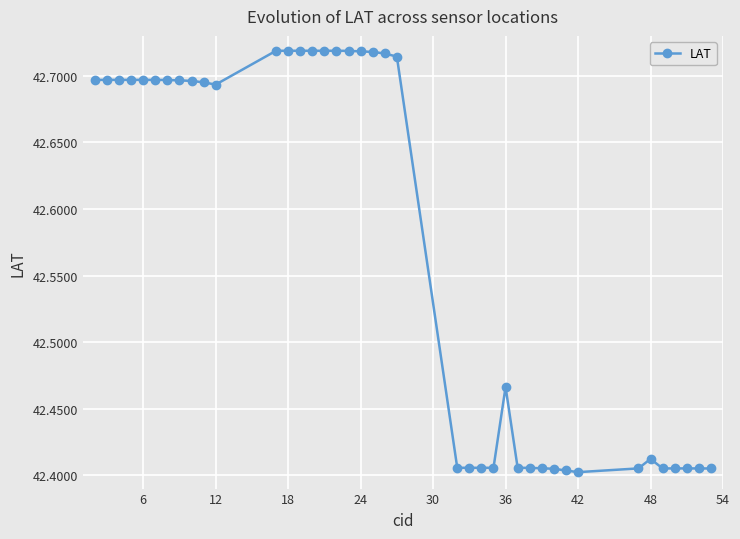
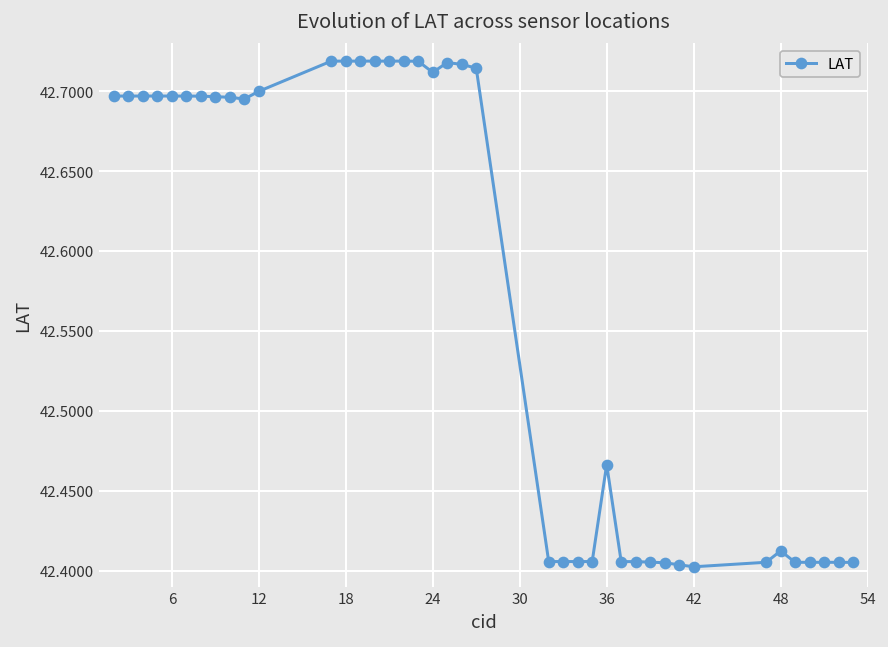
12: 42.693 -> 42.700
24: 42.718 -> 42.712
